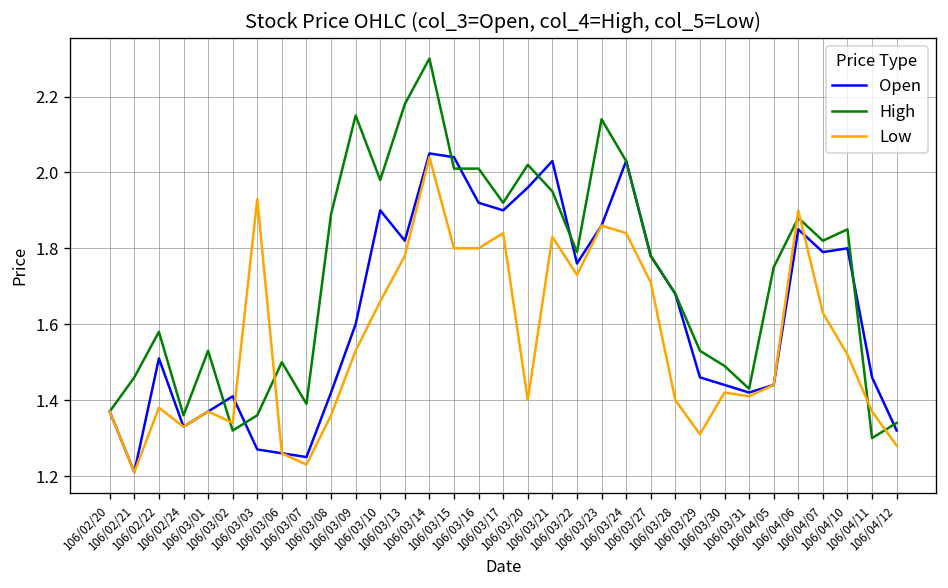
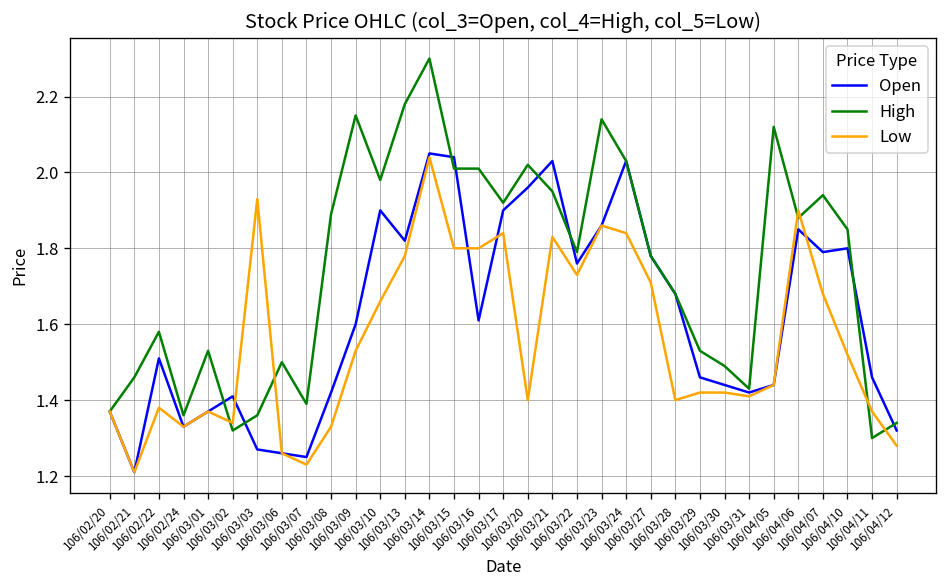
Low, 106/03/08: 1.36 -> 1.33
Open, 106/03/16: 1.92 -> 1.61
Low, 106/03/29: 1.31 -> 1.42
High, 106/04/05: 1.75 -> 2.12
High, 106/04/07: 1.82 -> 1.94
Low, 106/04/07: 1.63 -> 1.68
